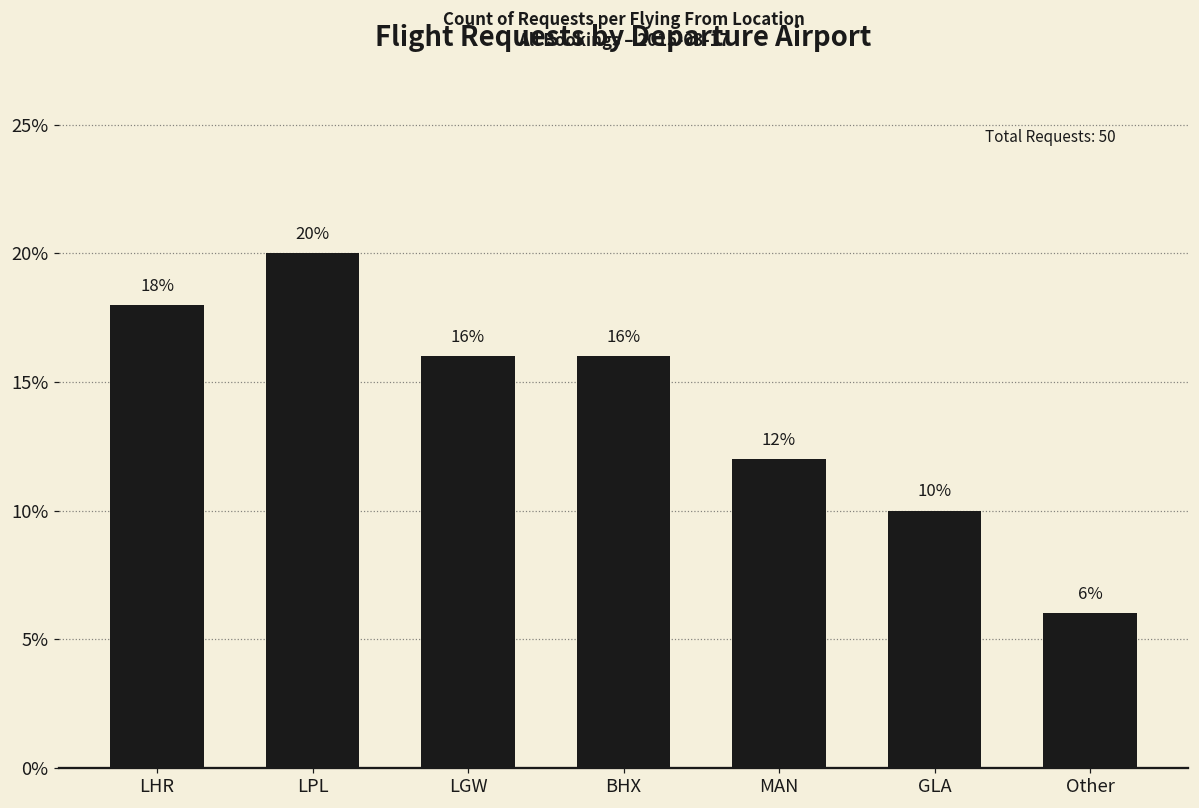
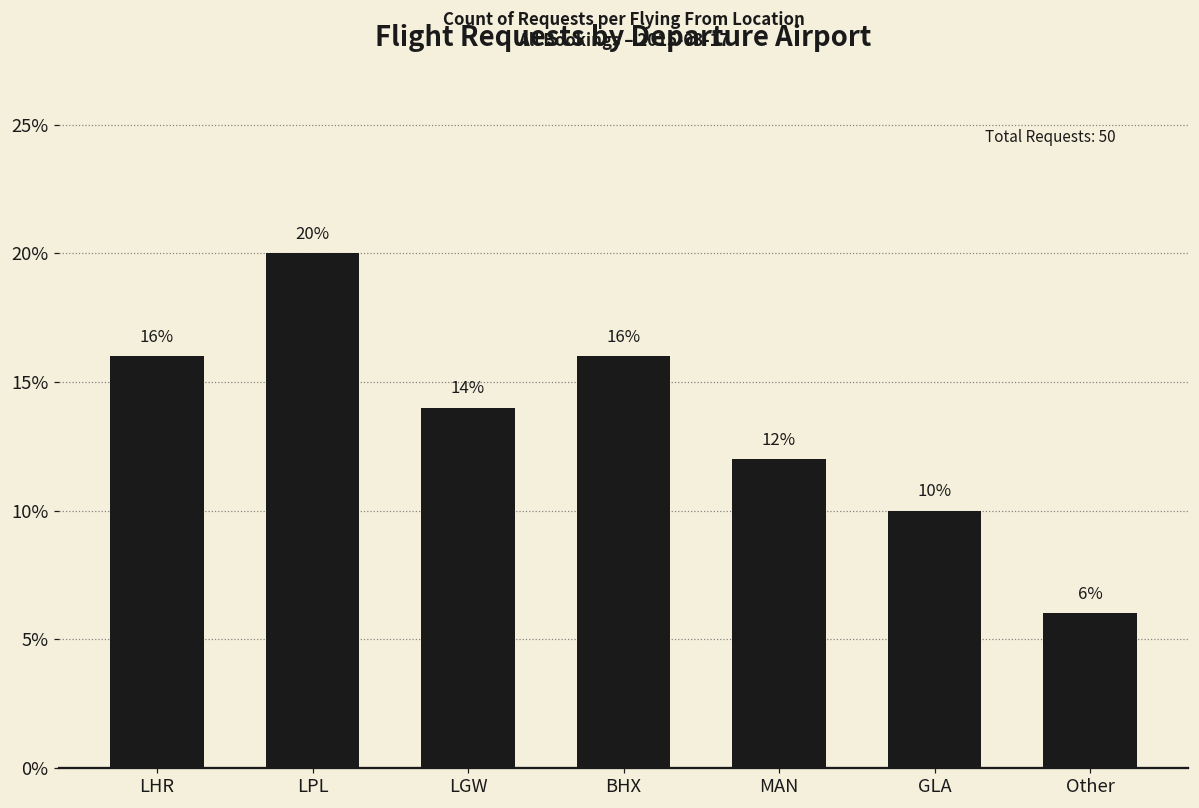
LHR: 18% -> 16%
LGW: 16% -> 14%
